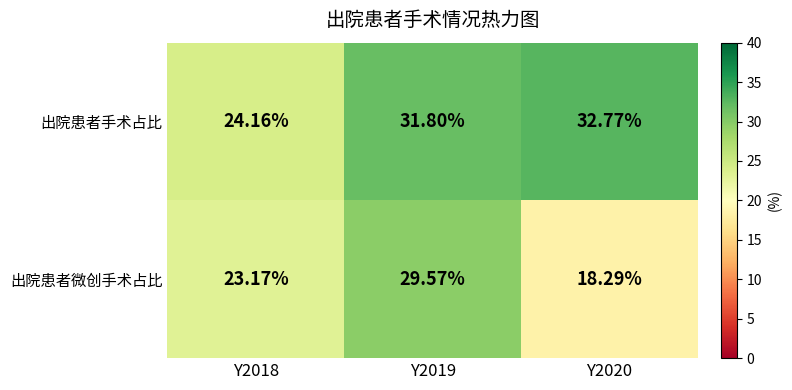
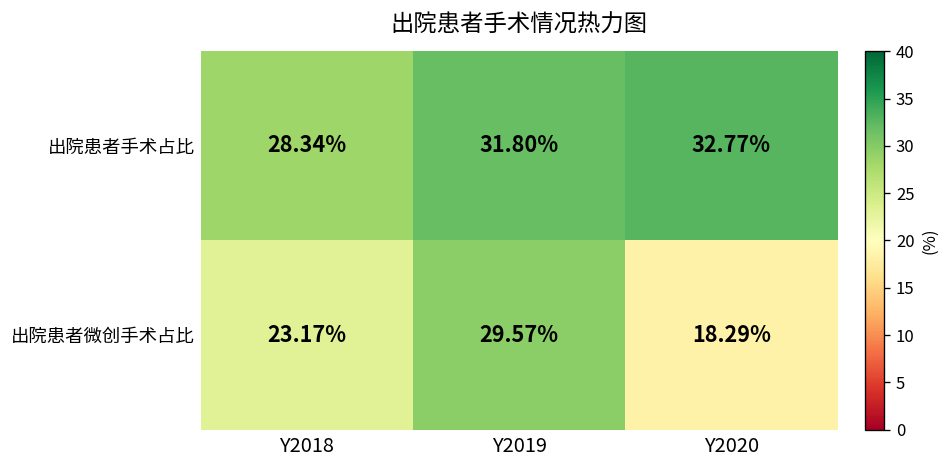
出院患者手术占比, Y2018: 24.16% -> 28.34%
